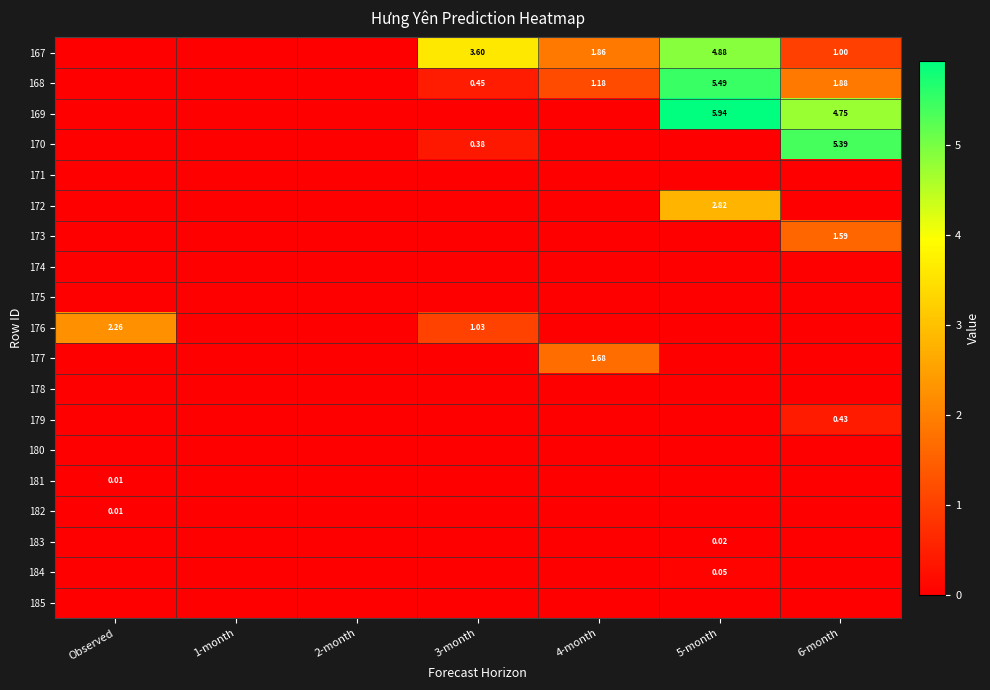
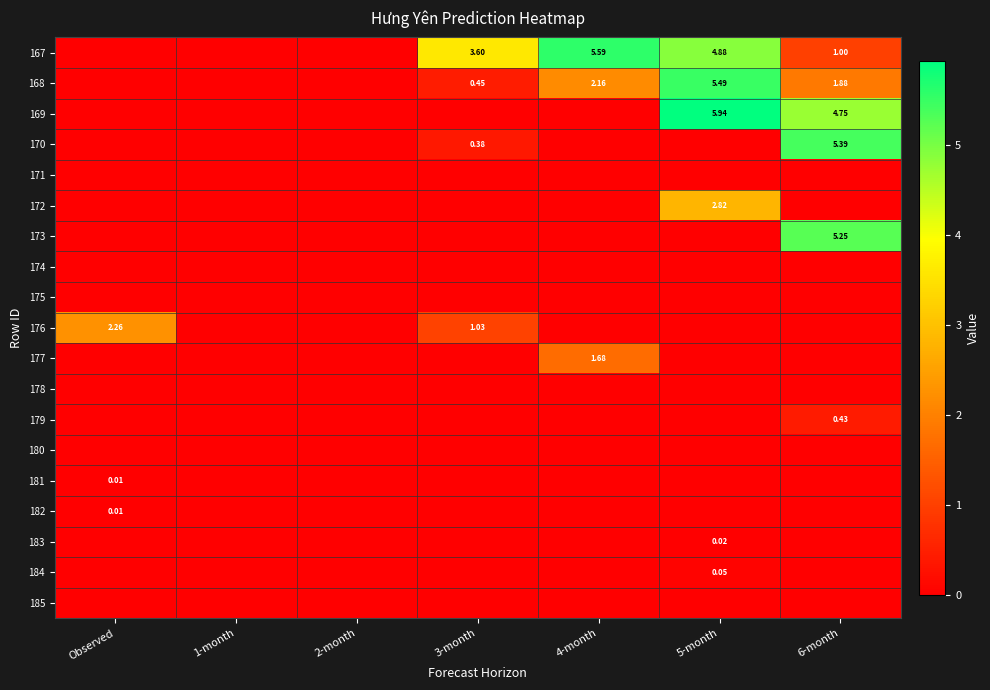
167, 4-month: 1.86 -> 5.59
168, 4-month: 1.18 -> 2.16
173, 6-month: 1.59 -> 5.25
